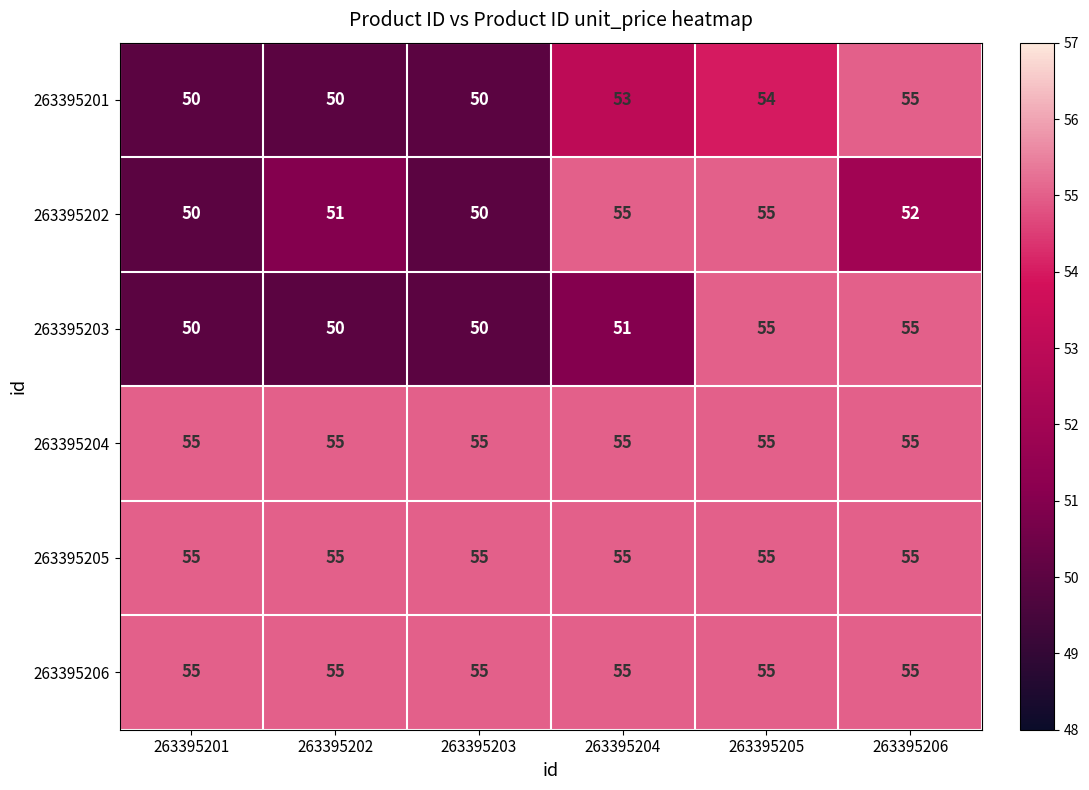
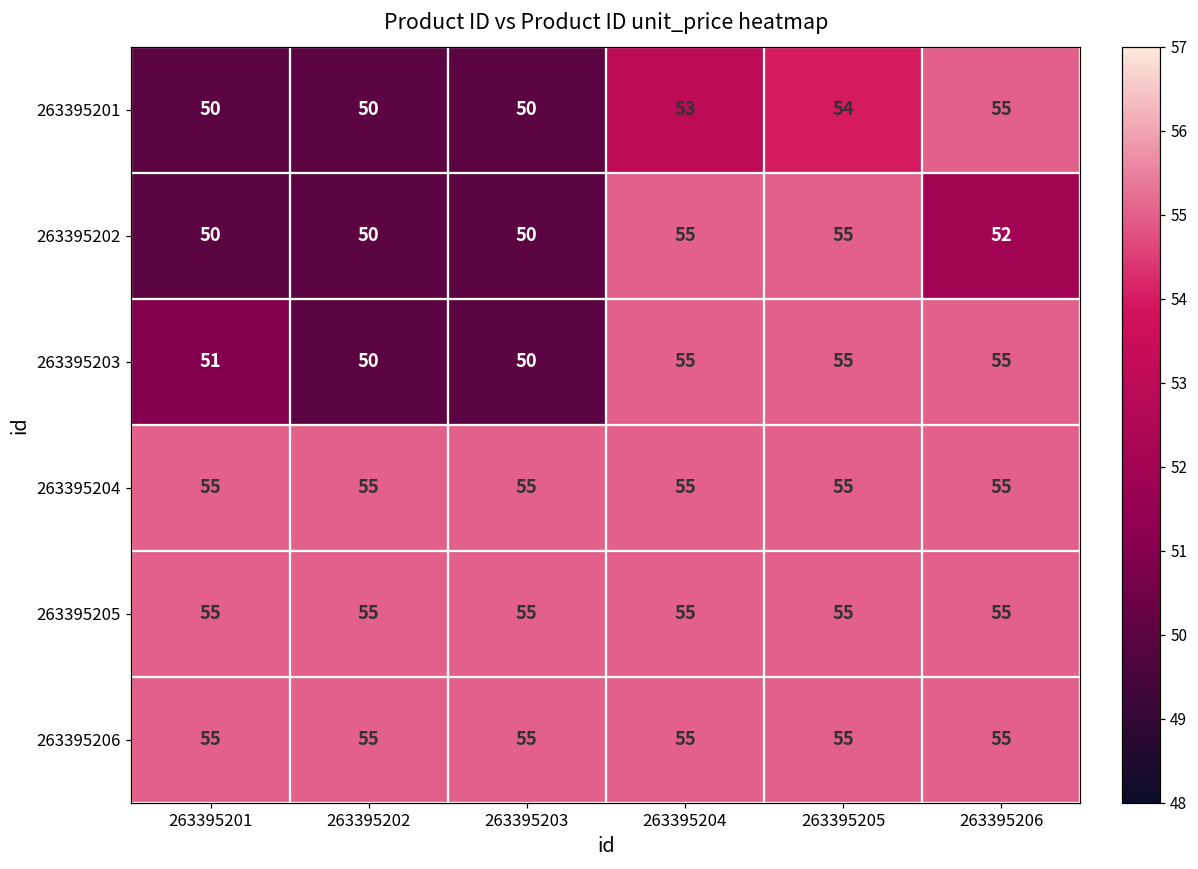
263395202, 263395202: 51 -> 50
263395203, 263395201: 50 -> 51
263395203, 263395204: 51 -> 55
